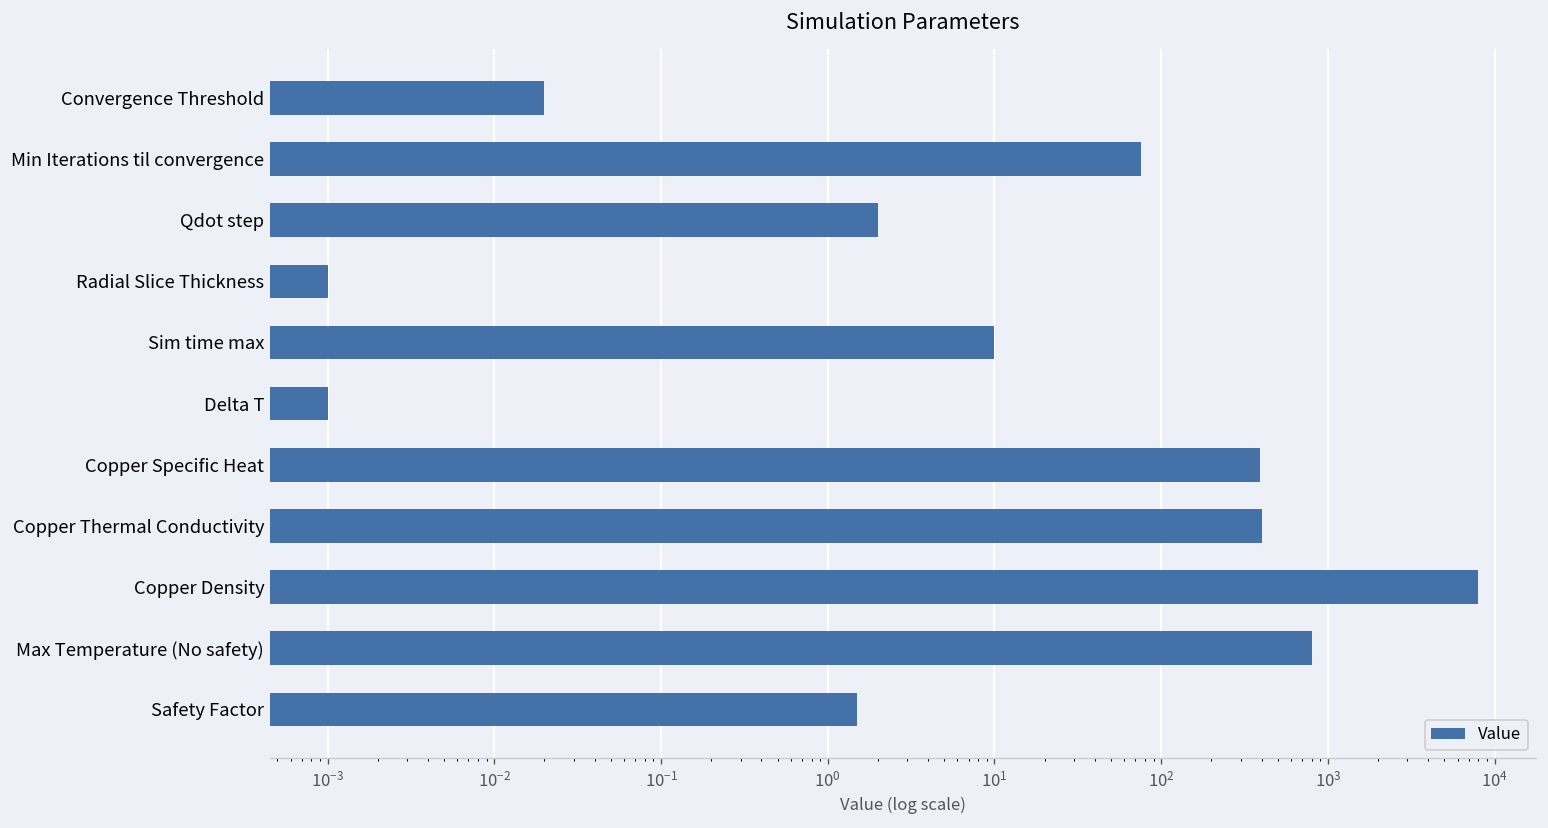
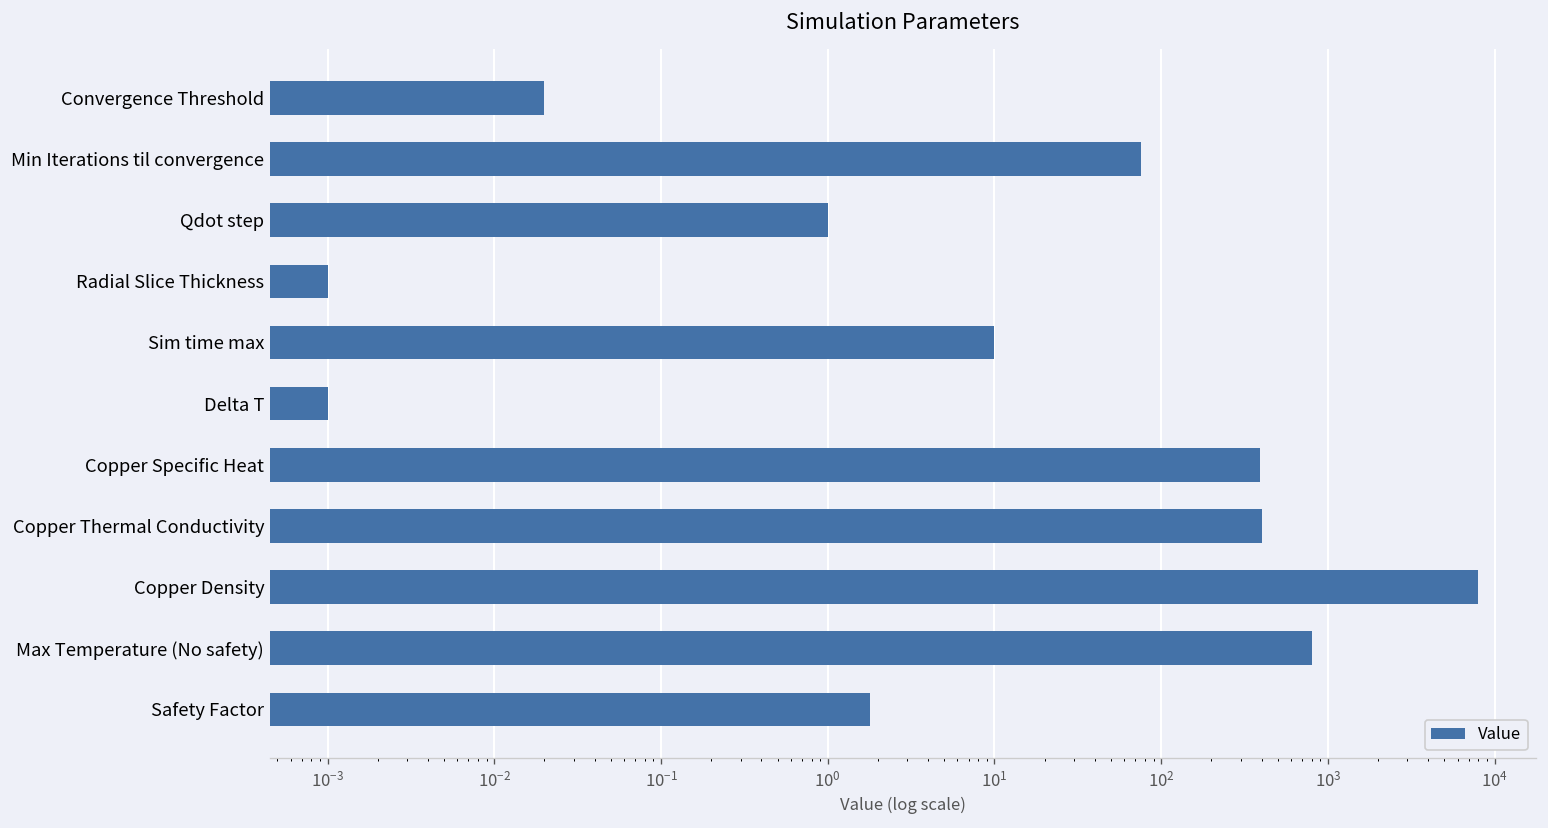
Qdot step: 2 -> 1
Safety Factor: 1.5 -> 1.8
